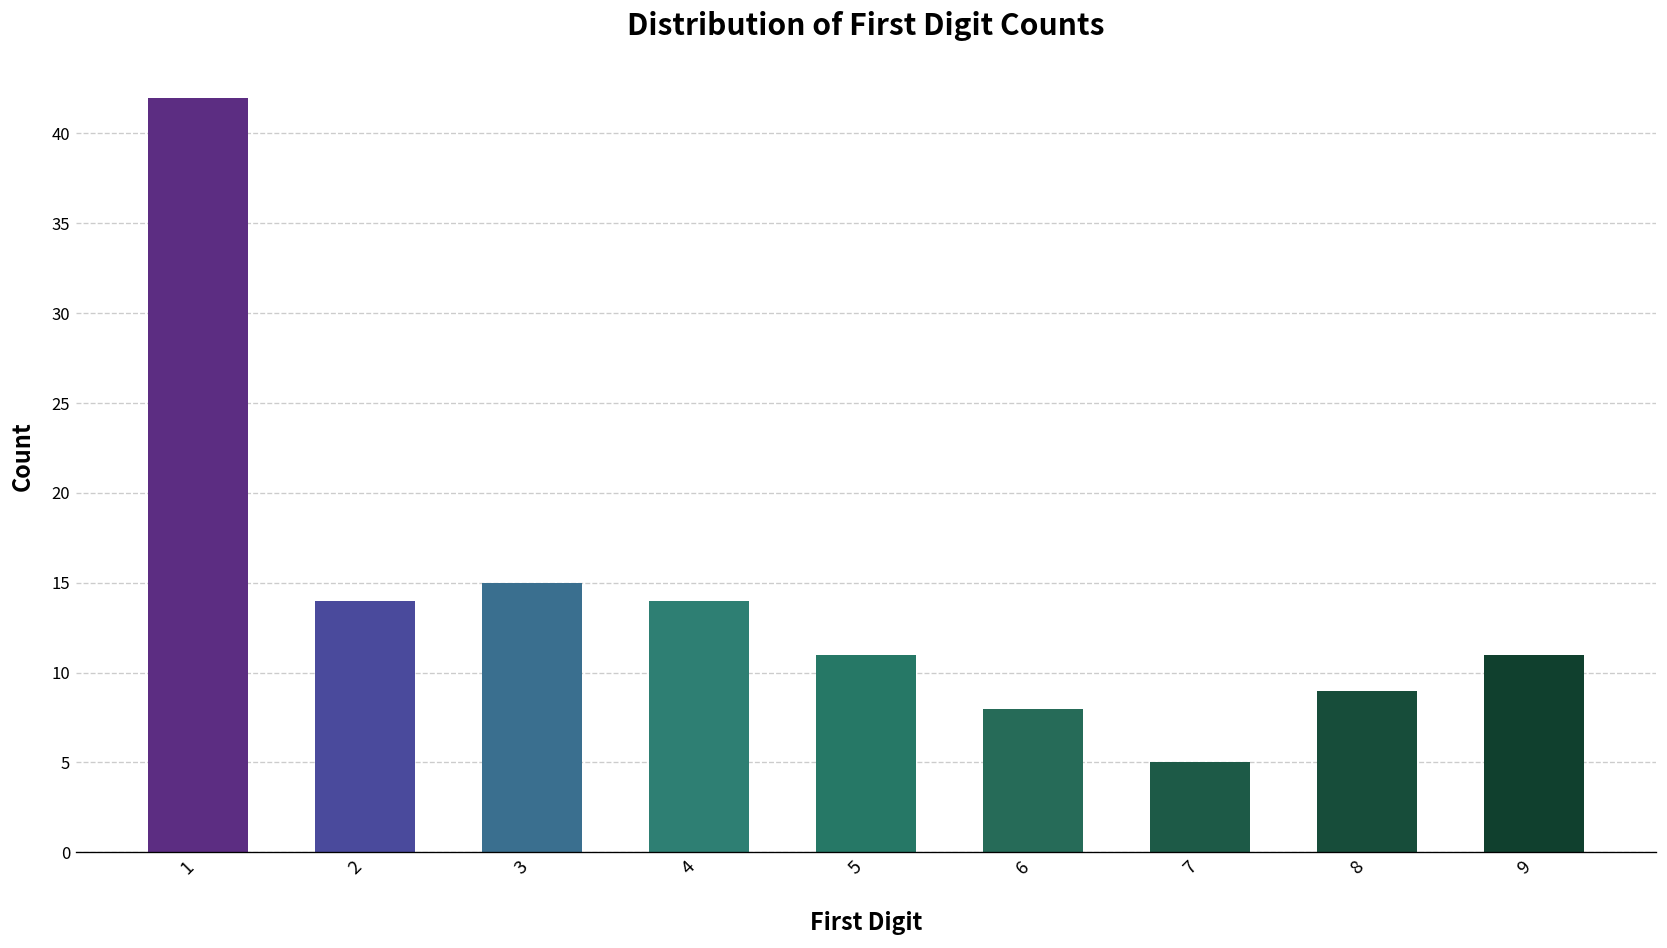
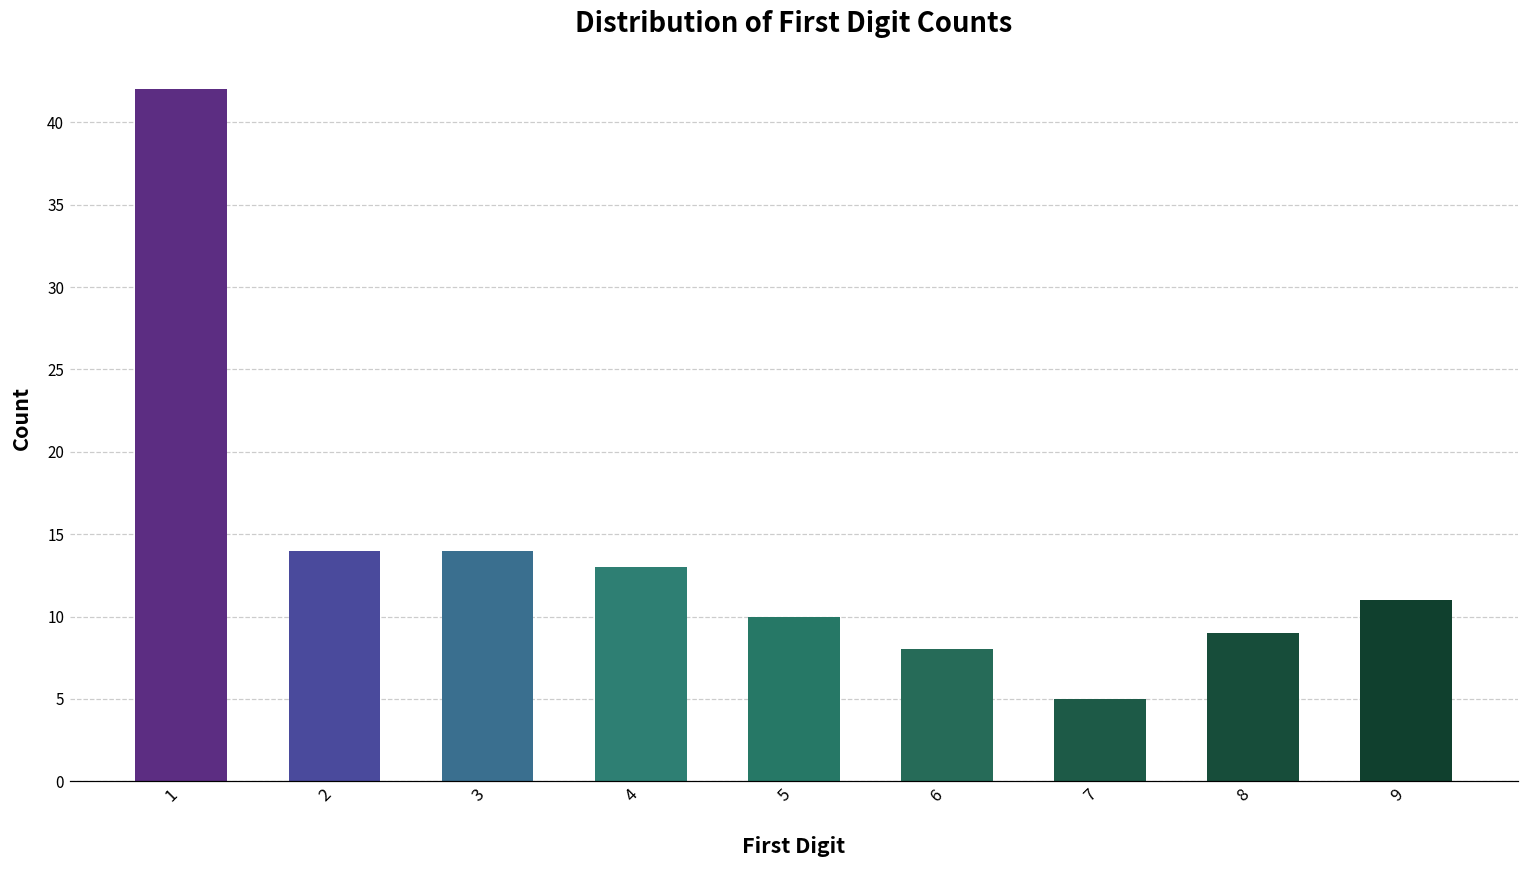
3: 15 -> 14
4: 14 -> 13
5: 11 -> 10
